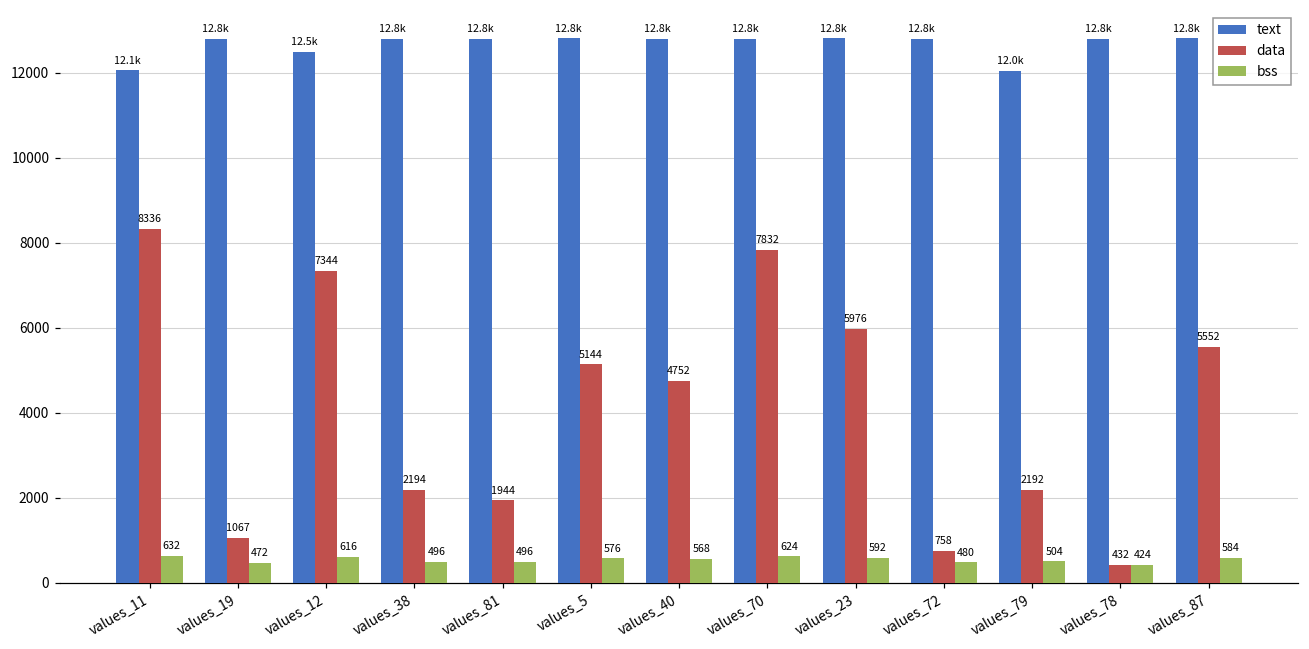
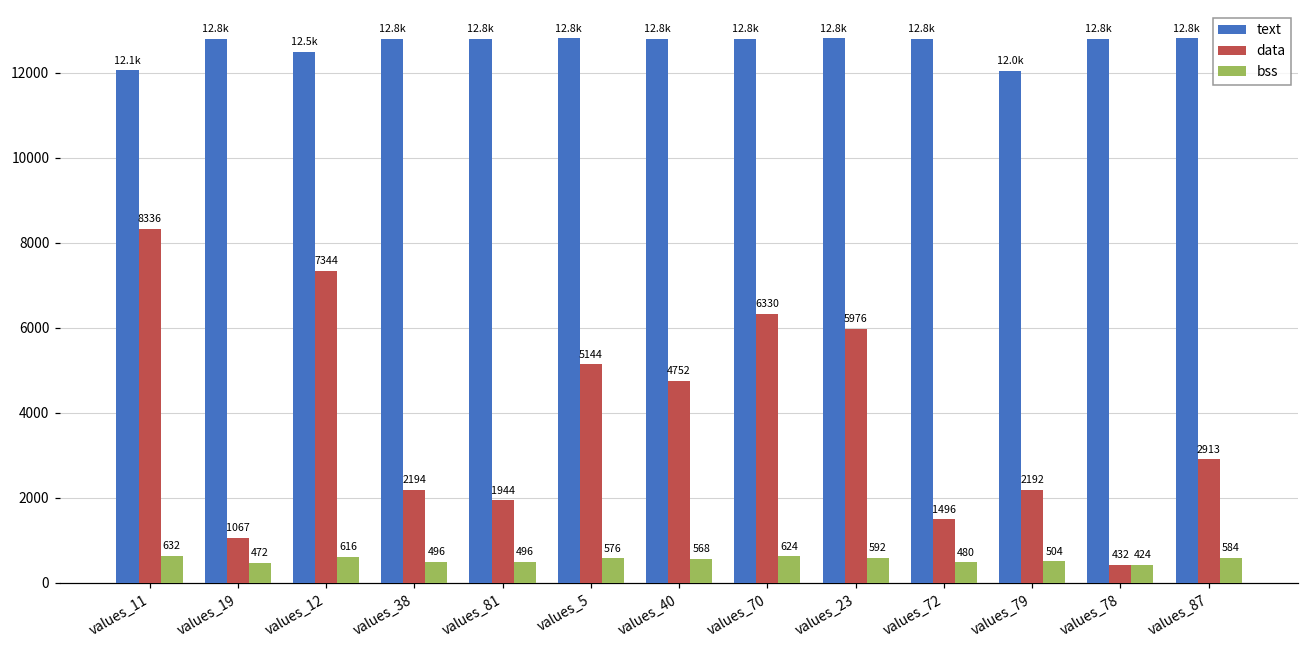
data, values_70: 7832 -> 6330
data, values_72: 758 -> 1496
data, values_87: 5552 -> 2913
